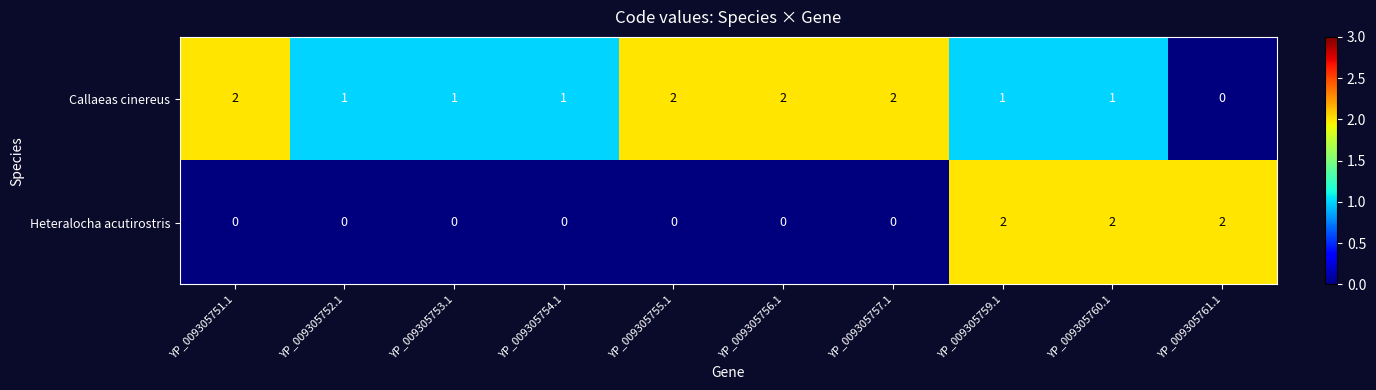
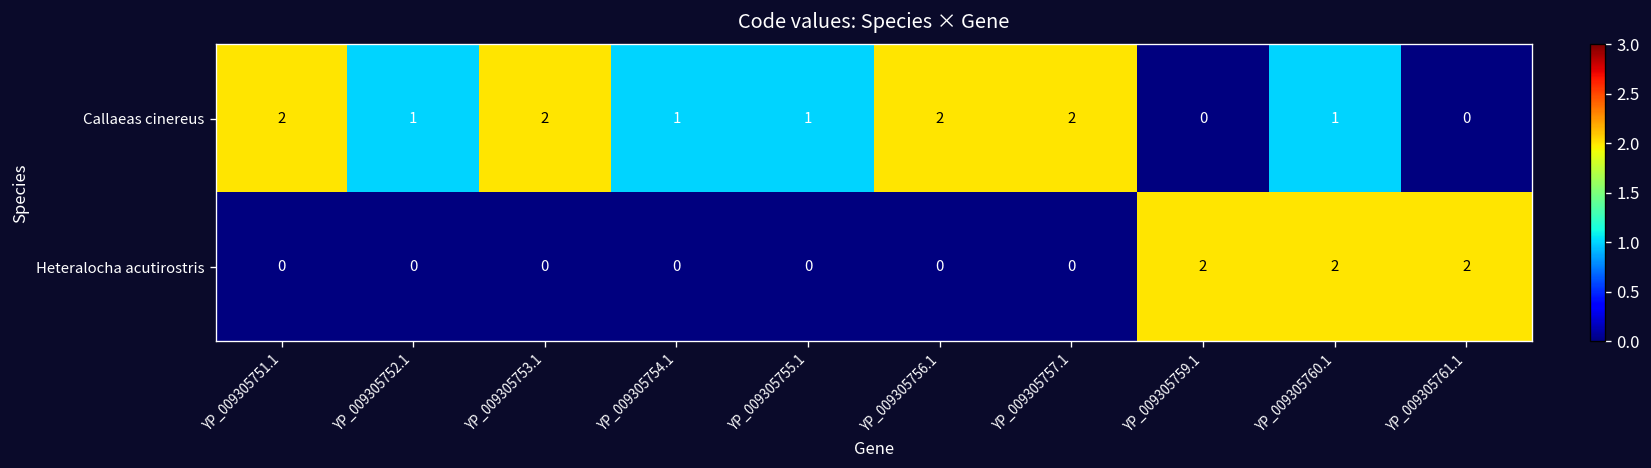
Callaeas cinereus, YP_009305753.1: 1 -> 2
Callaeas cinereus, YP_009305755.1: 2 -> 1
Callaeas cinereus, YP_009305759.1: 1 -> 0
